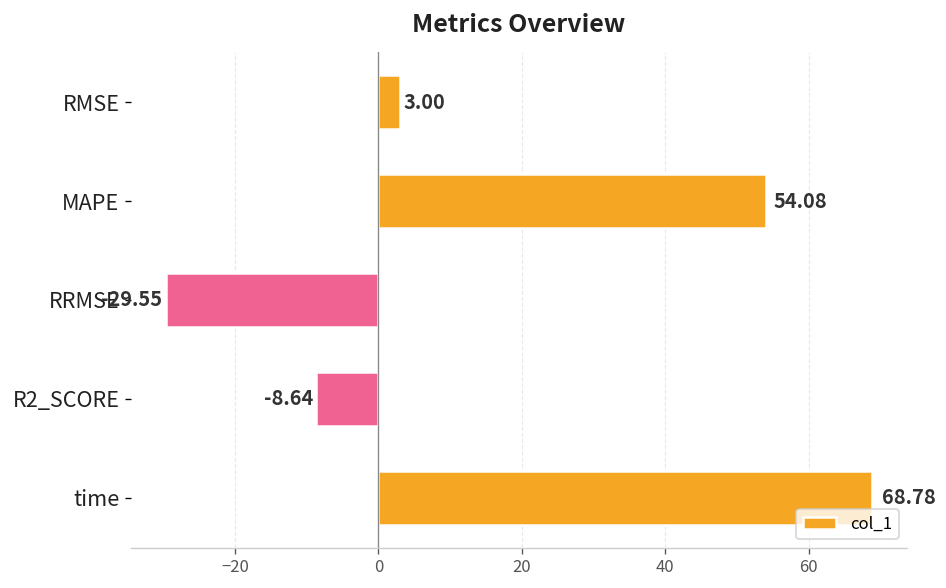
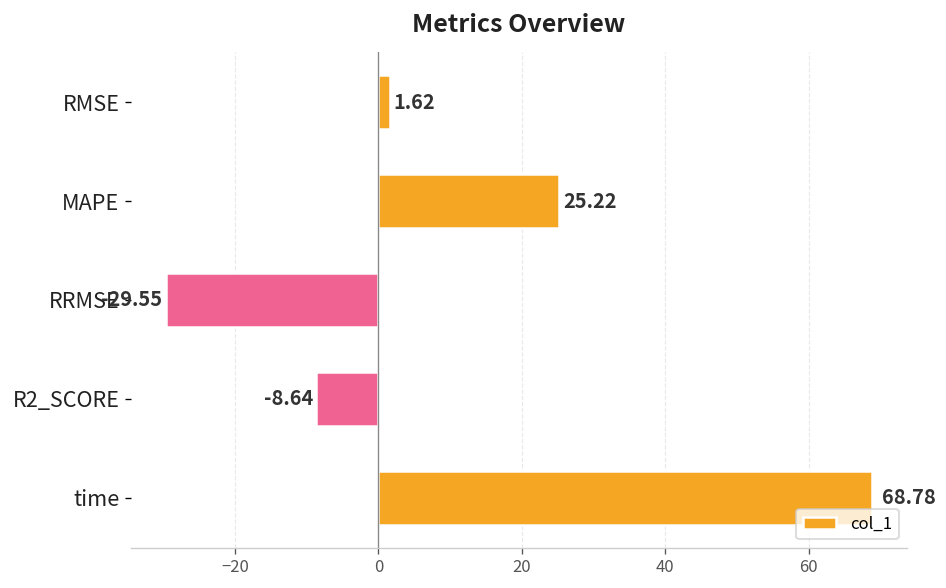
RMSE: 3.00 -> 1.62
MAPE: 54.08 -> 25.22
